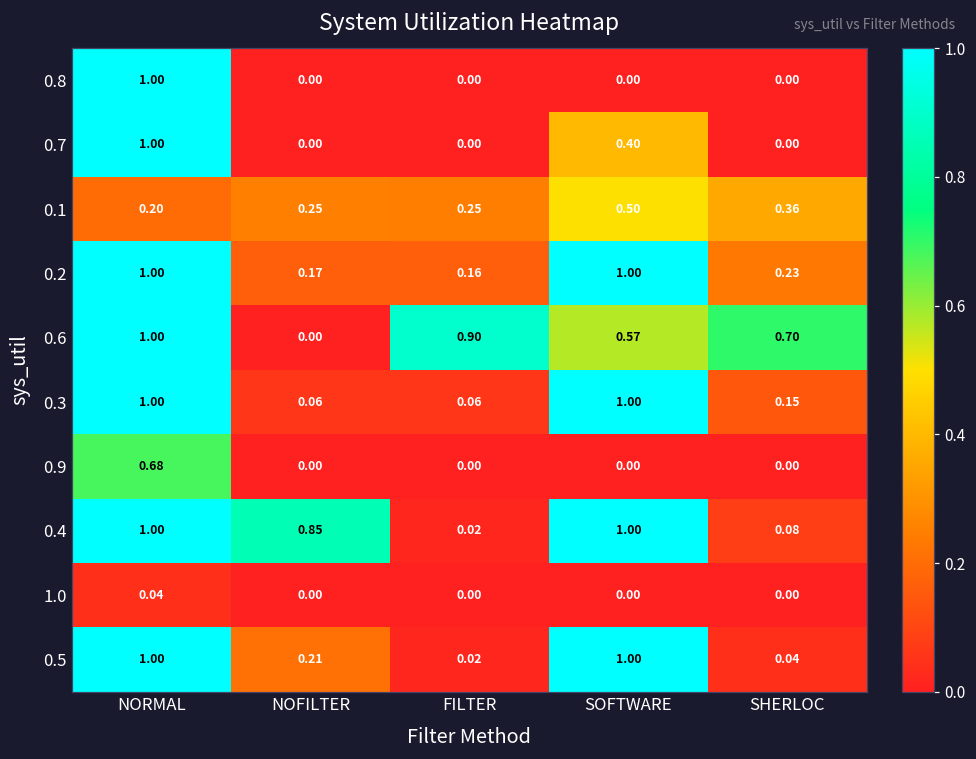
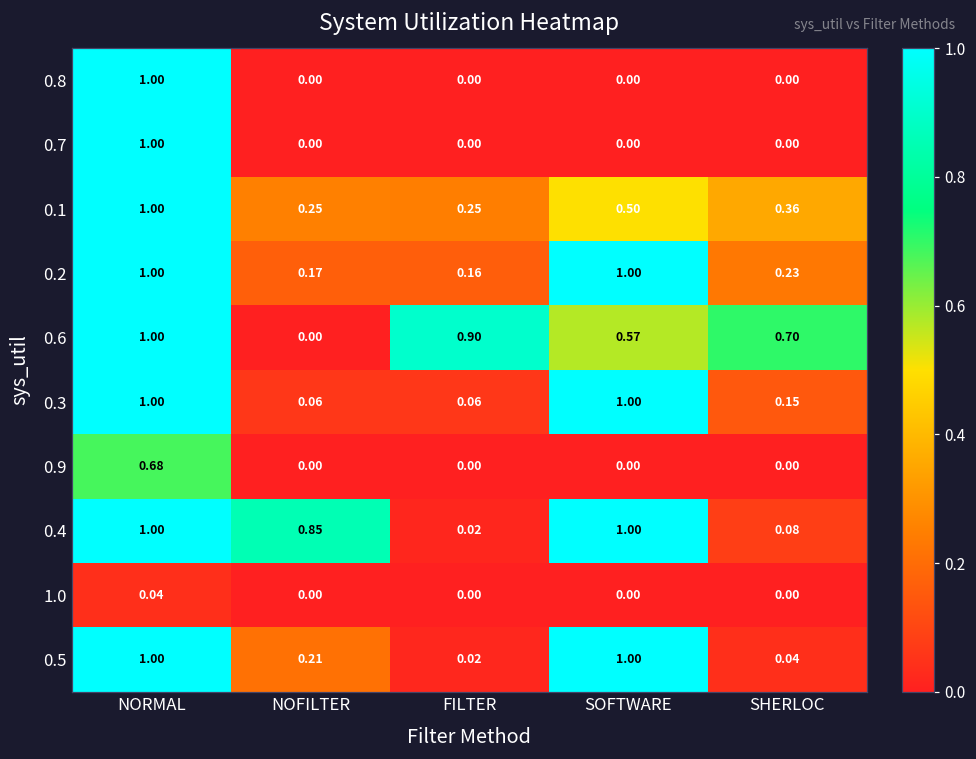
0.7, SOFTWARE: 0.40 -> 0.00
0.1, NORMAL: 0.20 -> 1.00
